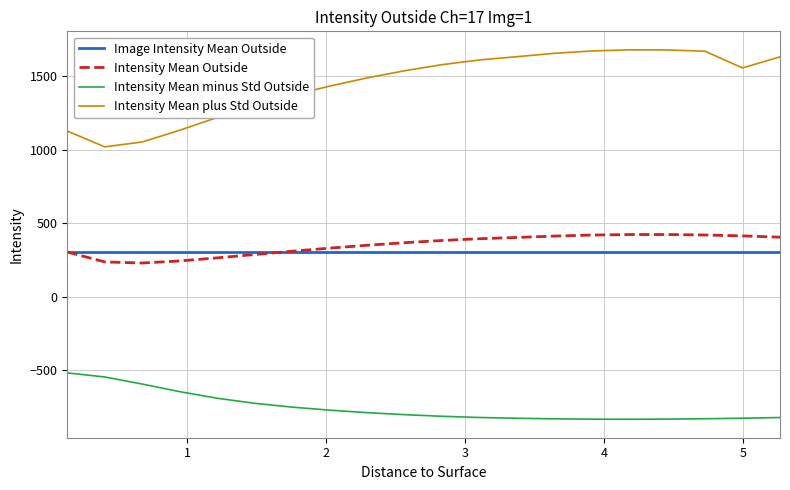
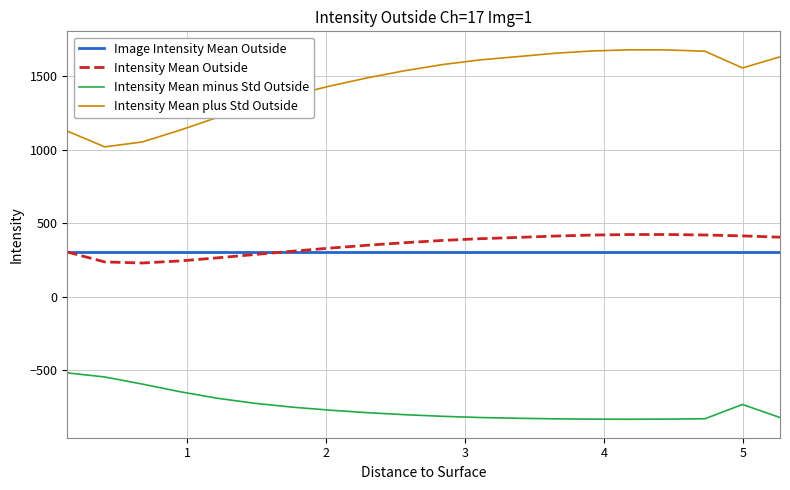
Intensity Mean minus Std Outside, 5: -830 -> -730
